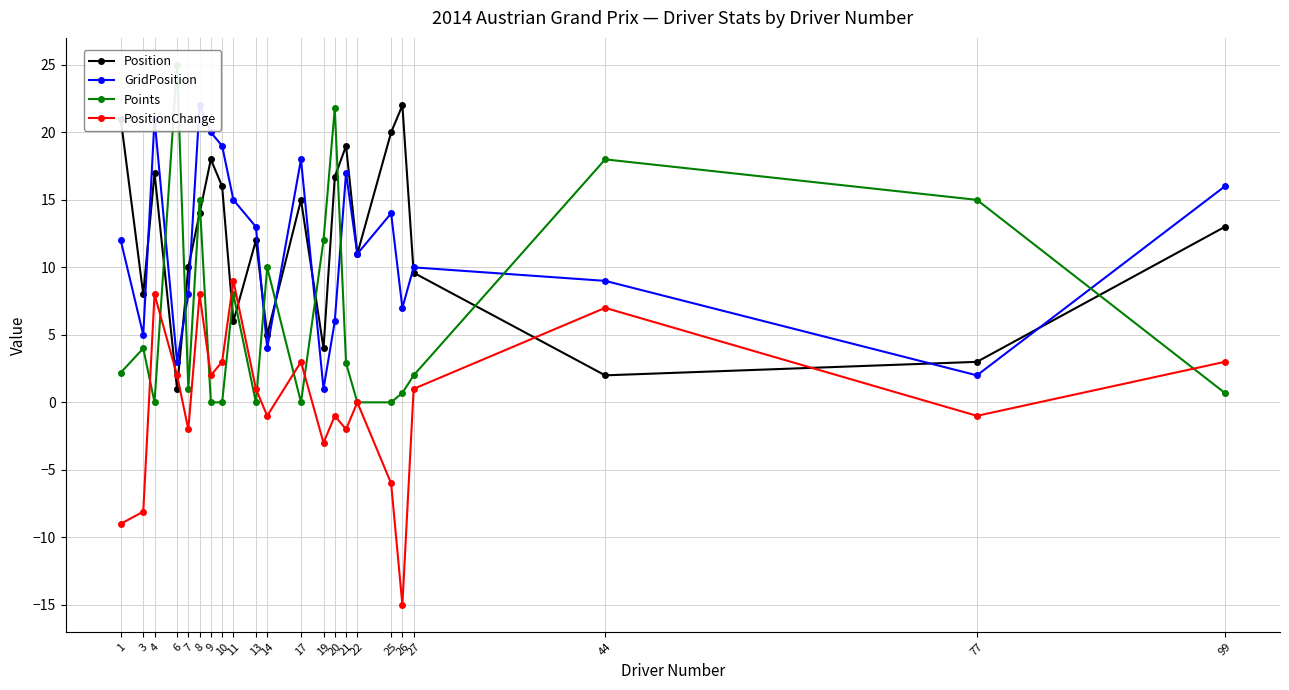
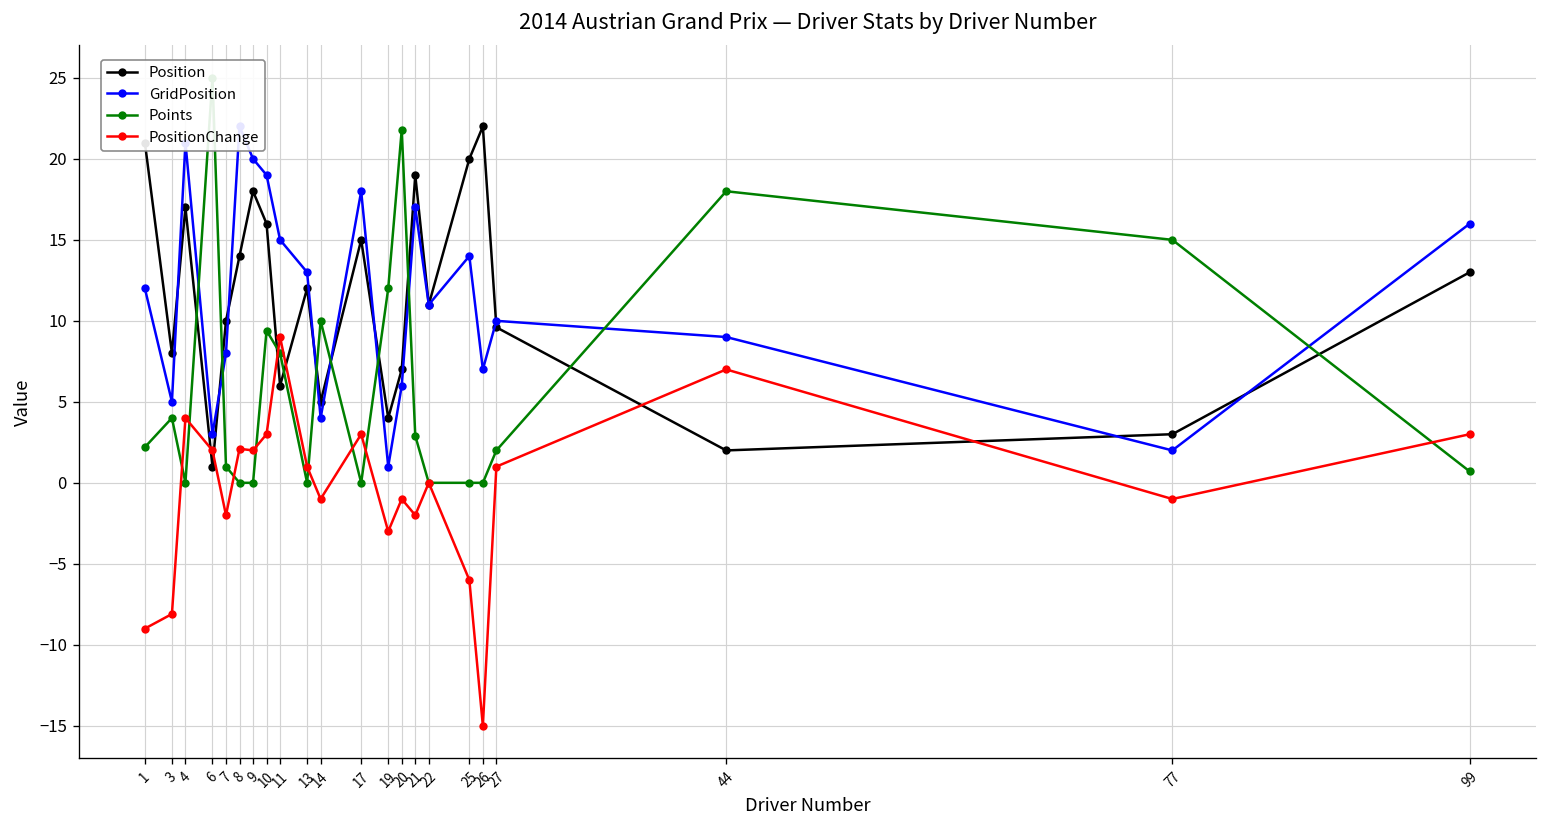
PositionChange, 4: 8 -> 4
Points, 8: 15 -> 0
PositionChange, 8: 8.0 -> 2.1
Points, 10: 0.0 -> 9.4
Position, 20: 16.7 -> 7.0
Points, 26: 0.7 -> 0.0
